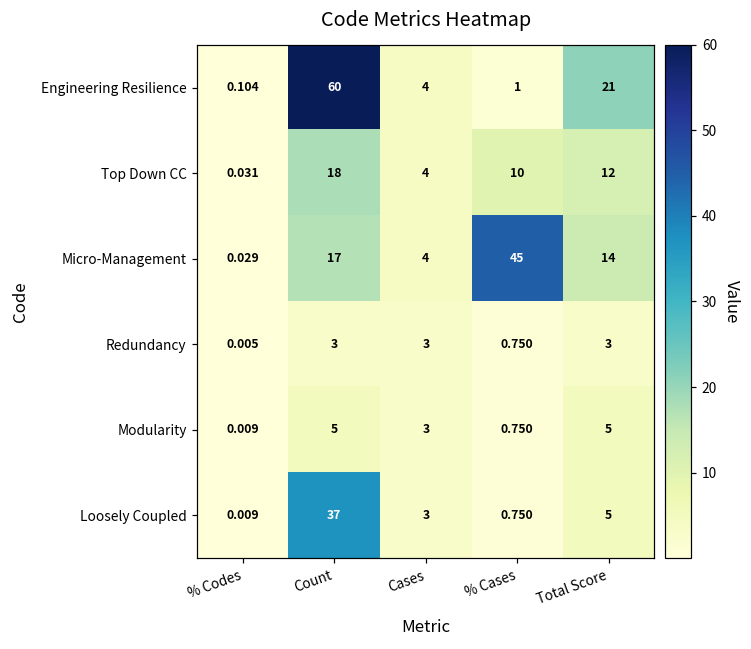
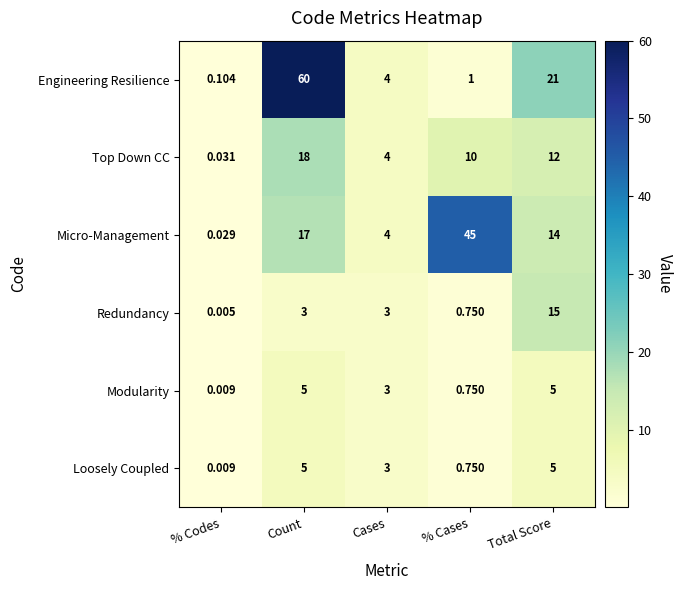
Redundancy, Total Score: 3 -> 15
Loosely Coupled, Count: 37 -> 5
